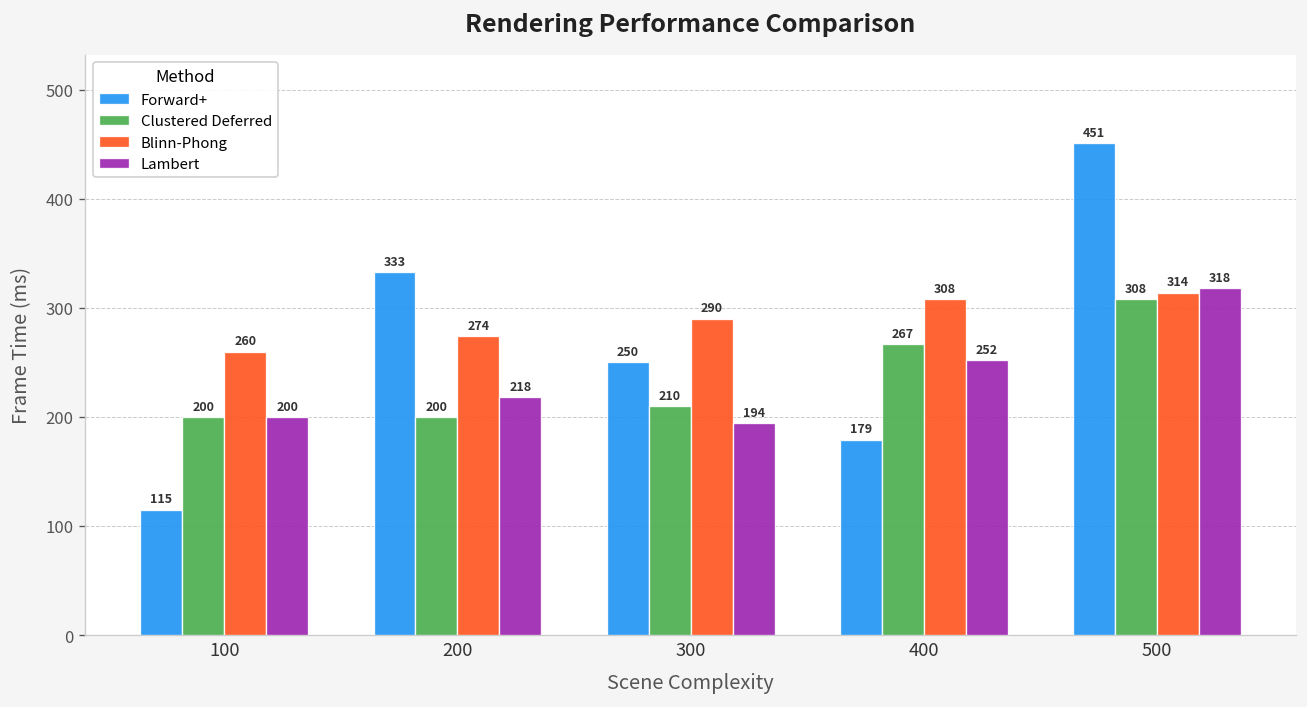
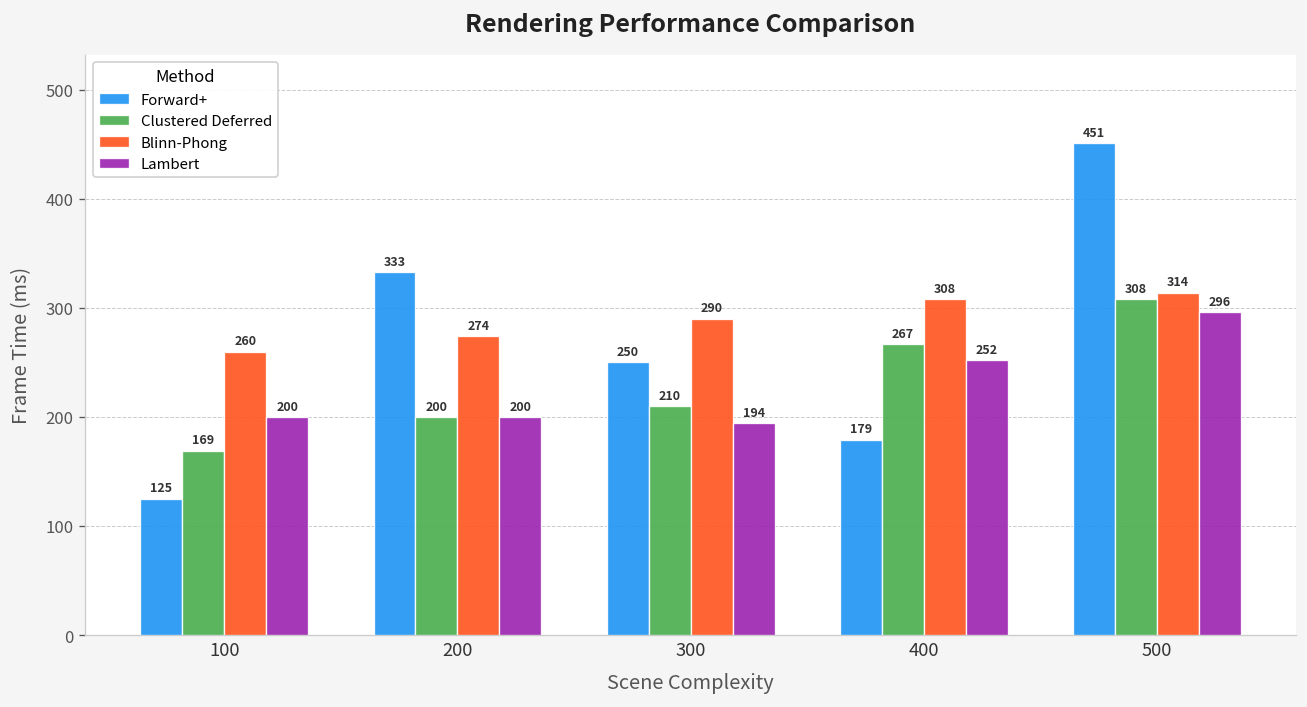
Forward+, 100: 115 -> 125
Clustered Deferred, 100: 200 -> 169
Lambert, 200: 218 -> 200
Lambert, 500: 318 -> 296
